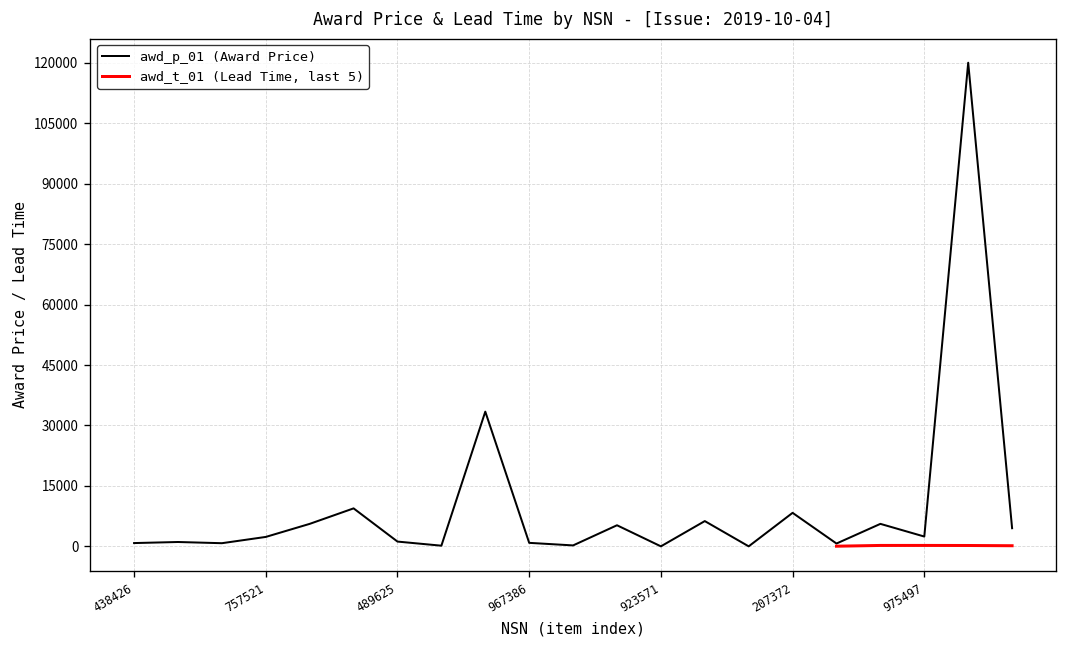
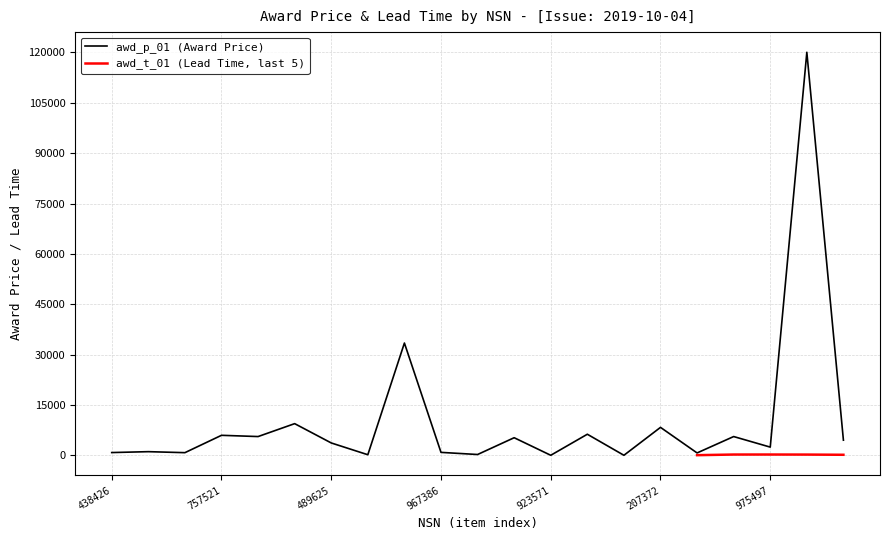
awd_p_01 (Award Price), 757521: 2000 -> 6000
awd_p_01 (Award Price), 489625: 1000 -> 4000
